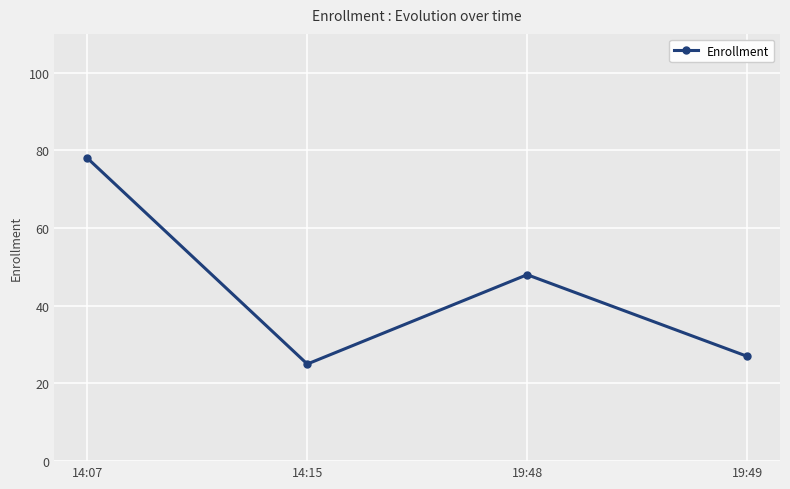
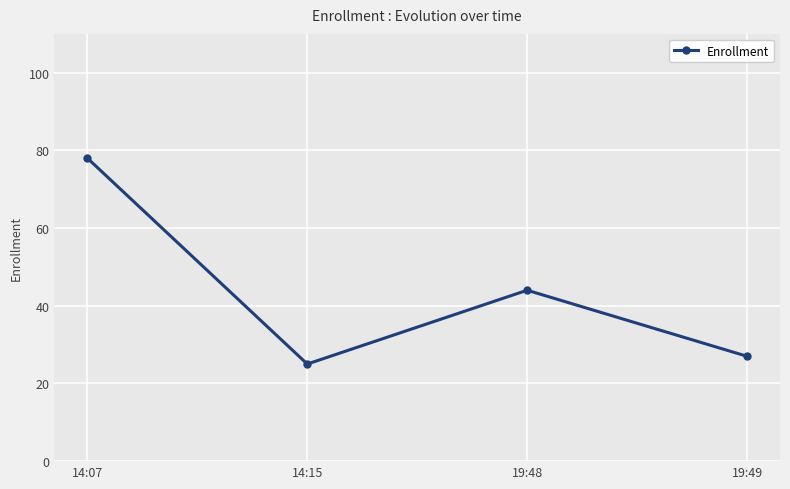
19:48: 48 -> 44
